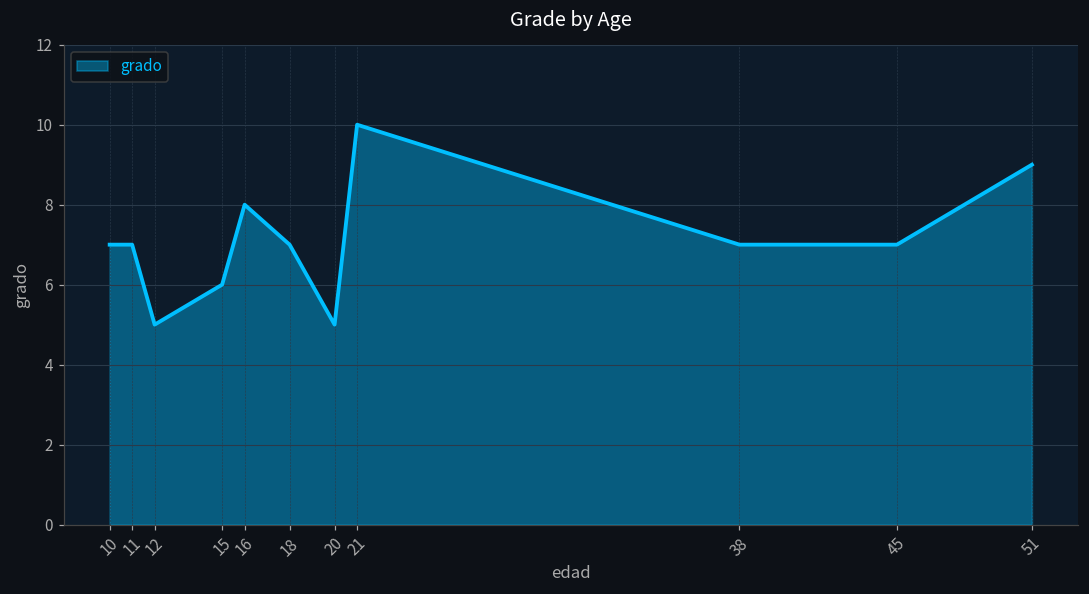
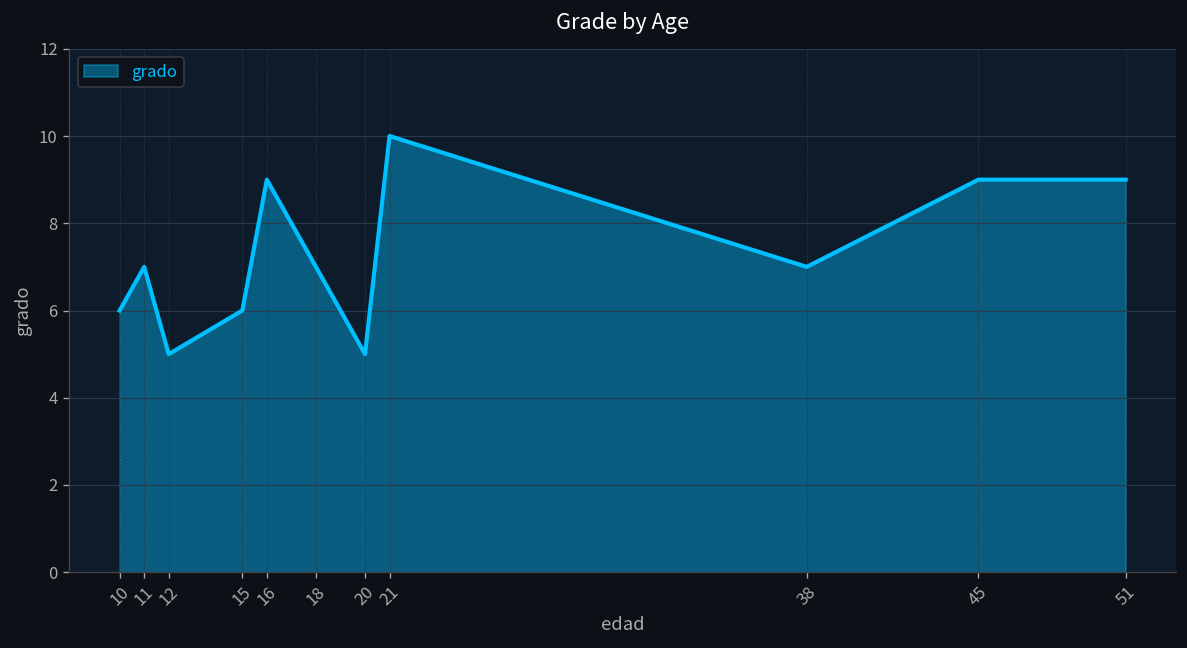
10: 7 -> 6
16: 8 -> 9
45: 7 -> 9
